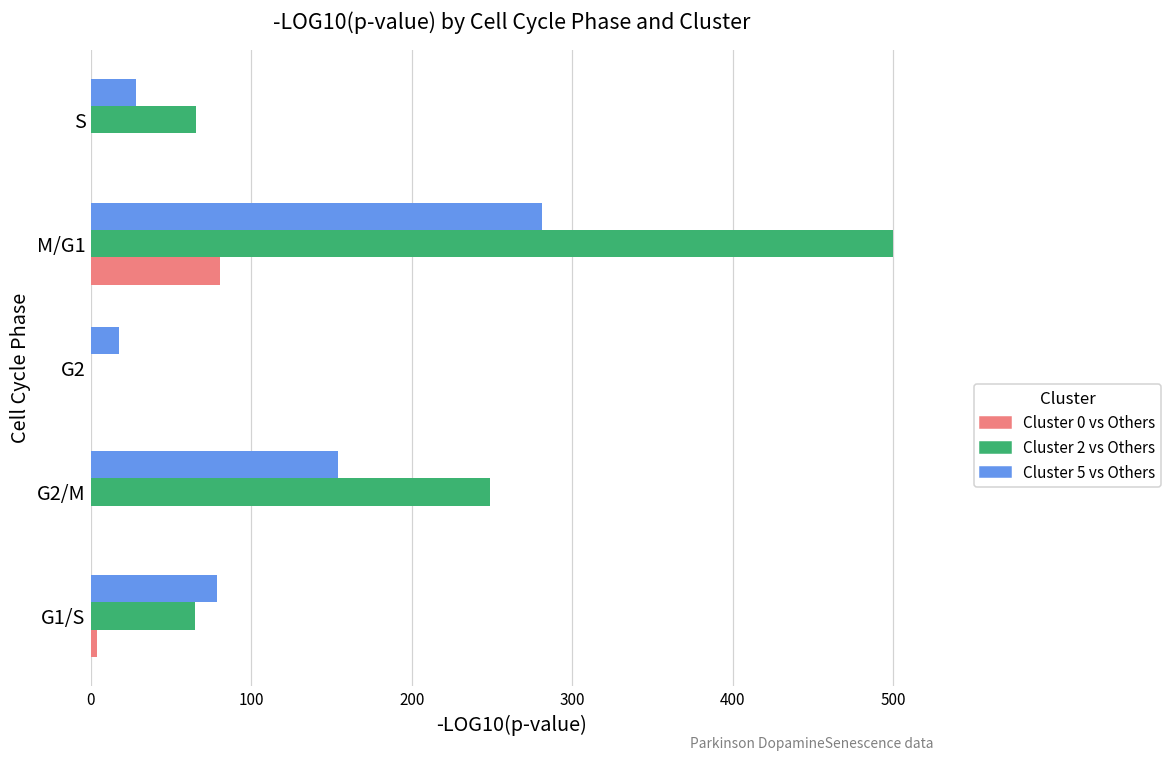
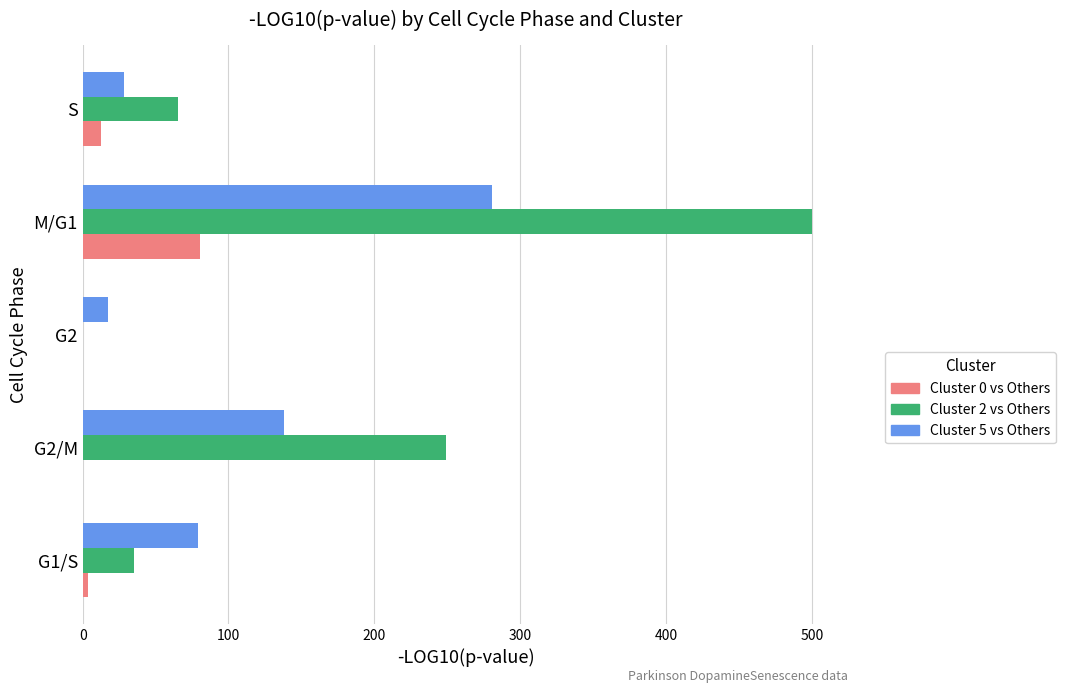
Cluster 0 vs Others, S: 0 -> 12
Cluster 5 vs Others, G2/M: 154 -> 138
Cluster 2 vs Others, G1/S: 65 -> 35
